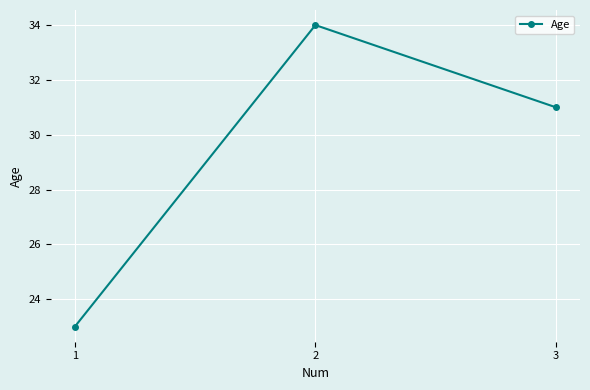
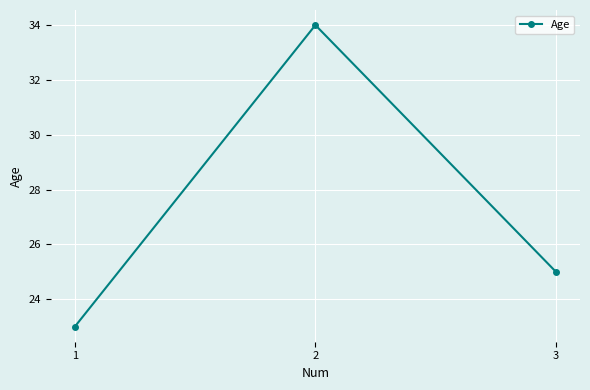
3: 31 -> 25
